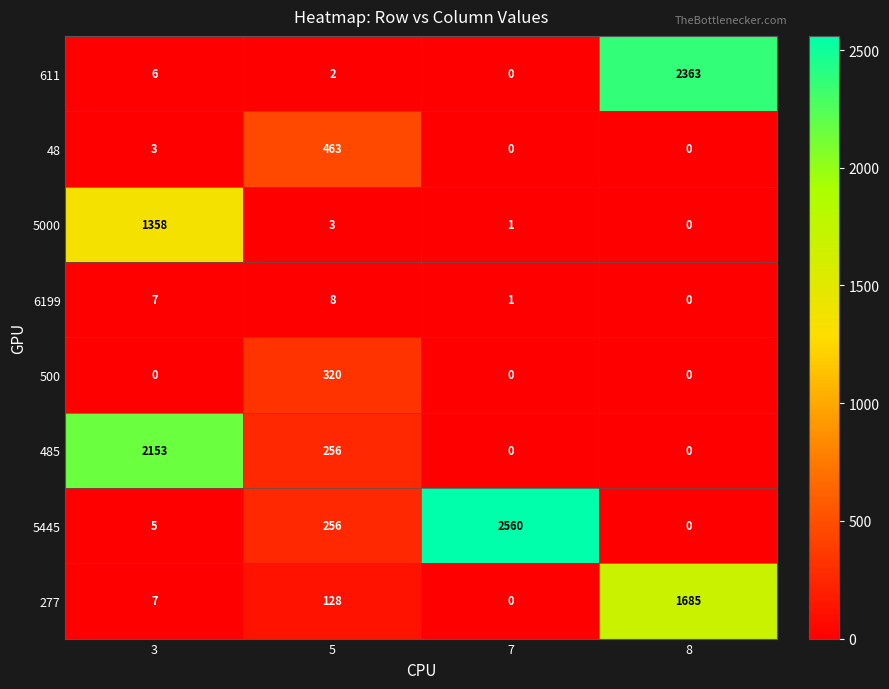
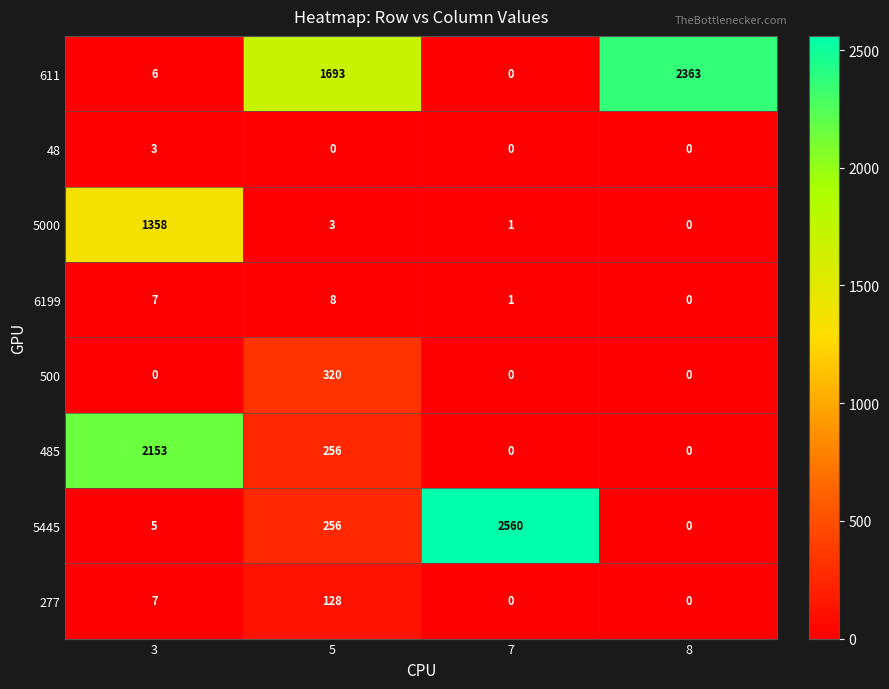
611, 5: 2 -> 1693
48, 5: 463 -> 0
277, 8: 1685 -> 0
